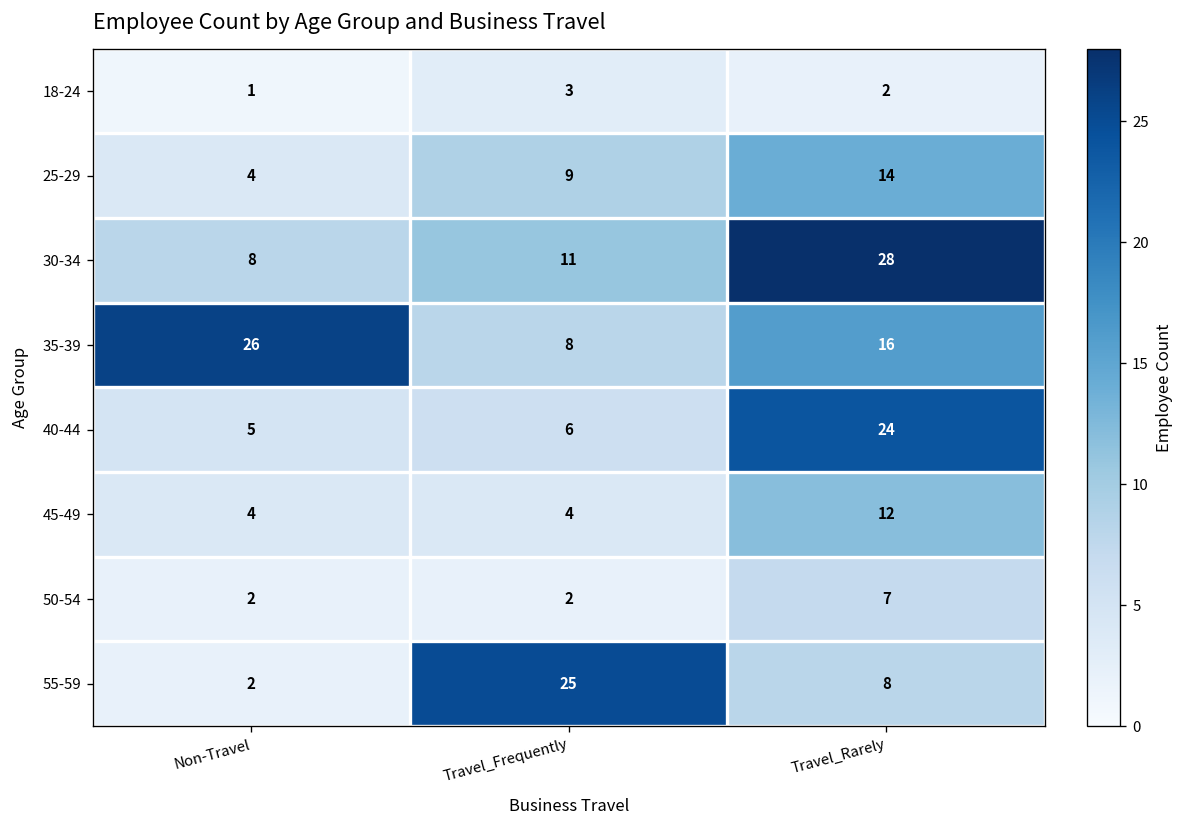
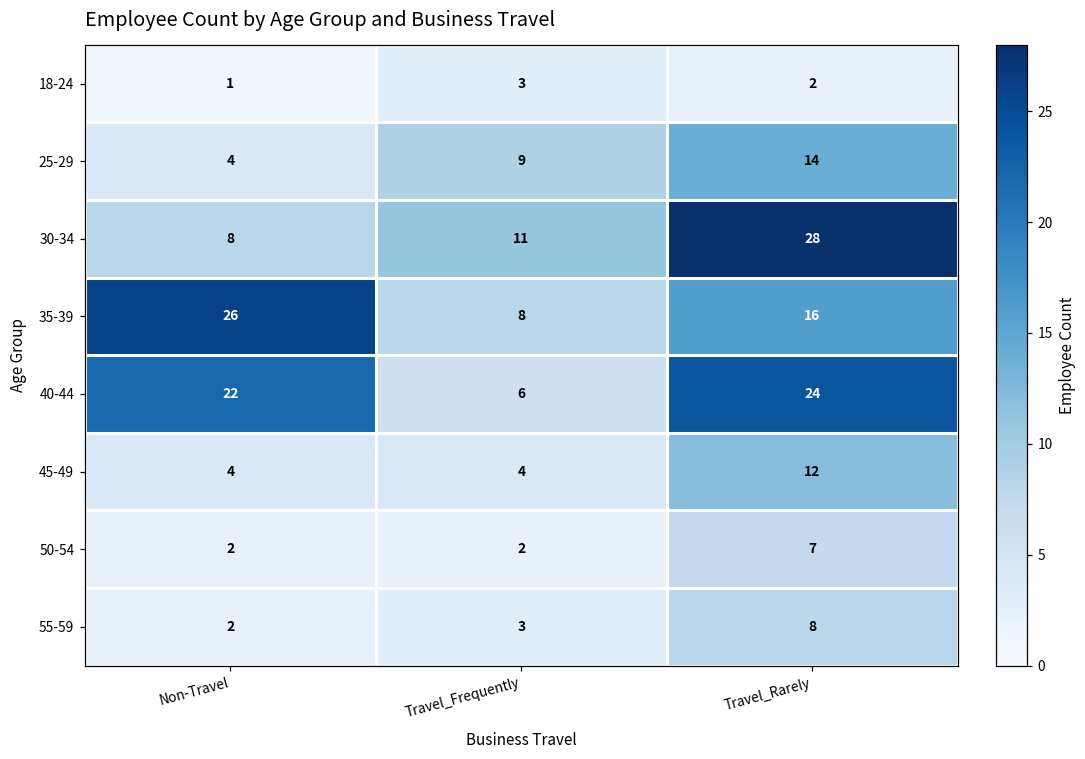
40-44, Non-Travel: 5 -> 22
55-59, Travel_Frequently: 25 -> 3
